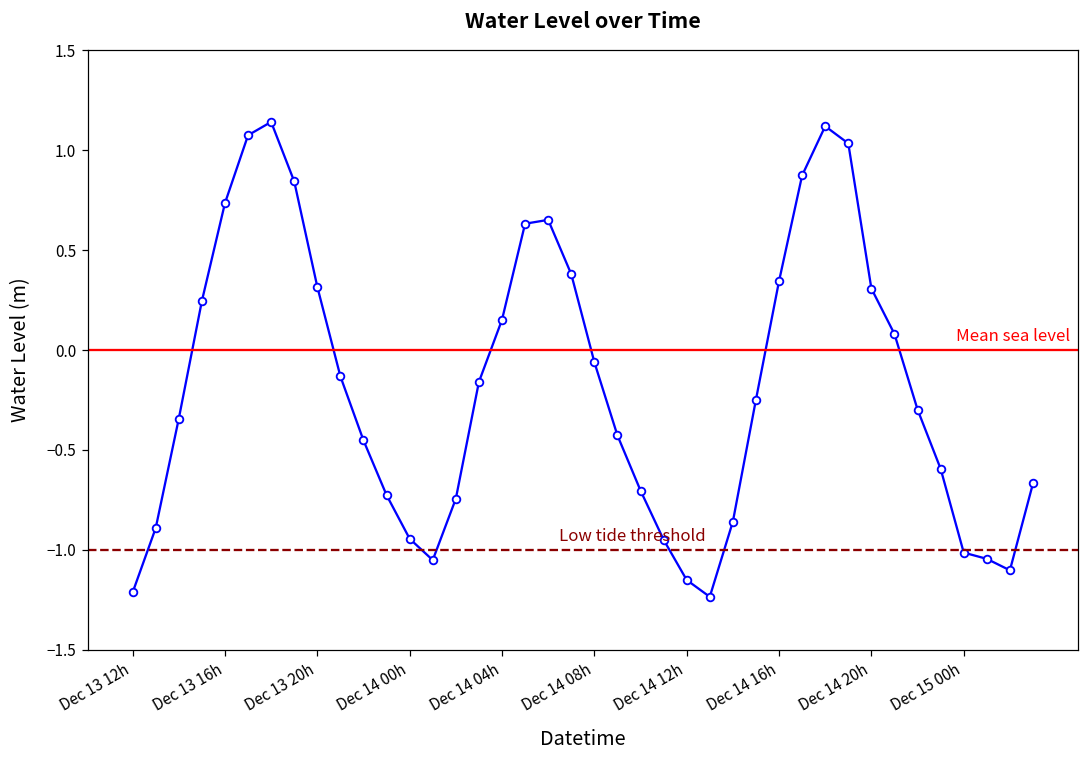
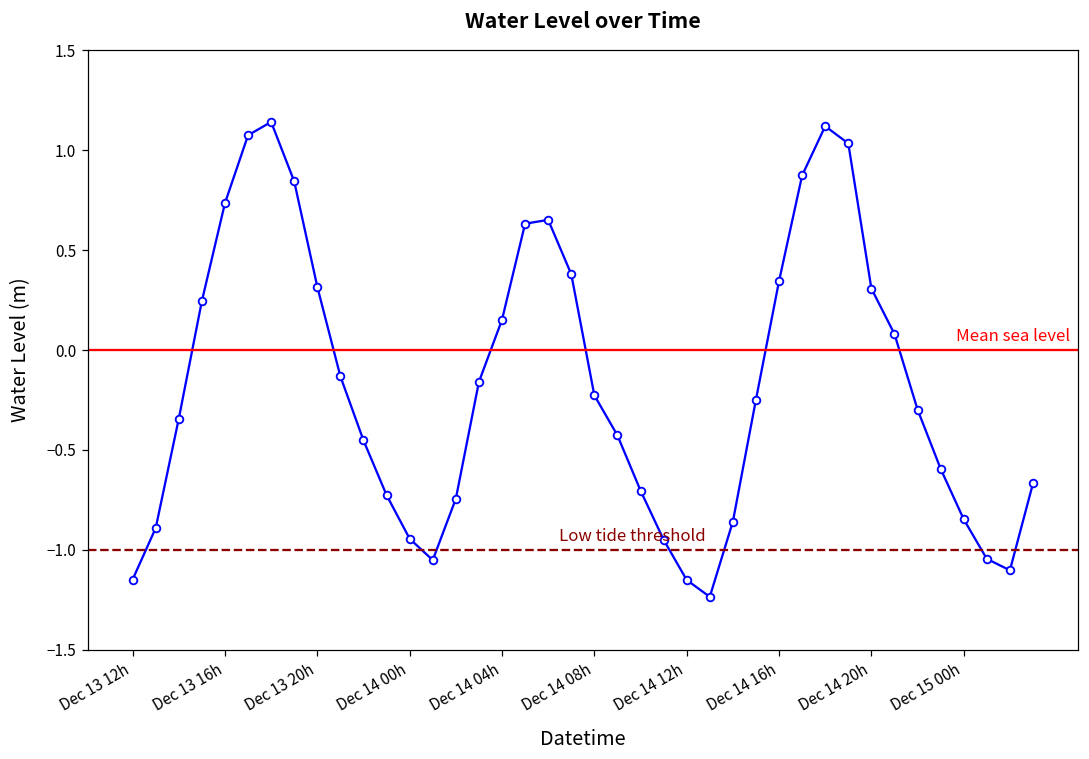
Dec 13 12h: -1.21 -> -1.15
Dec 14 08h: -0.06 -> -0.23
Dec 15 00h: -1.01 -> -0.85
